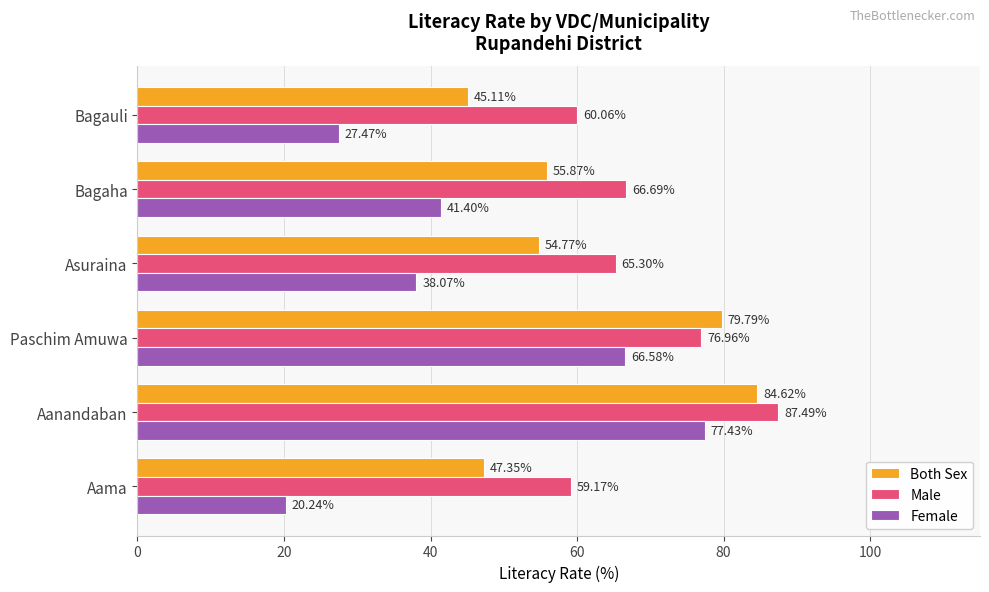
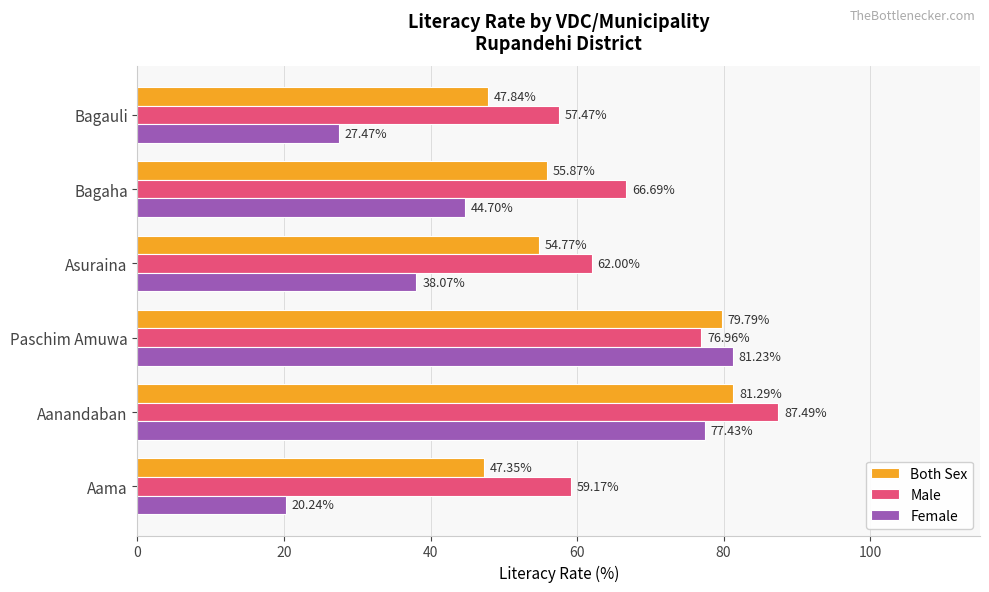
Both Sex, Bagauli: 45.11% -> 47.84%
Male, Bagauli: 60.06% -> 57.47%
Female, Bagaha: 41.40% -> 44.70%
Male, Asuraina: 65.30% -> 62.00%
Female, Paschim Amuwa: 66.58% -> 81.23%
Both Sex, Aanandaban: 84.62% -> 81.29%
